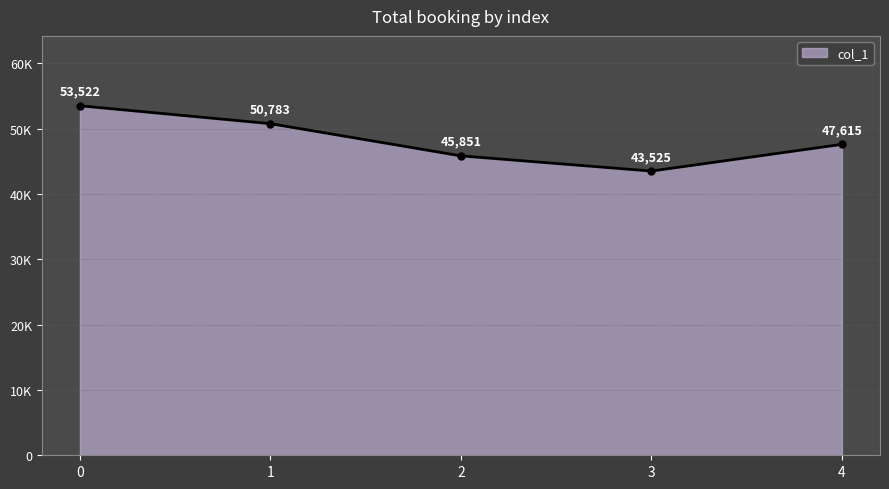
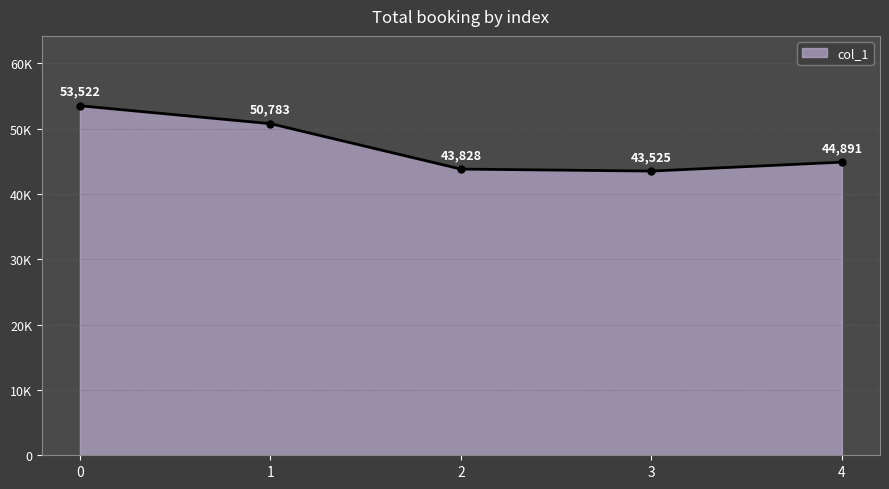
2: 45,851 -> 43,828
4: 47,615 -> 44,891
